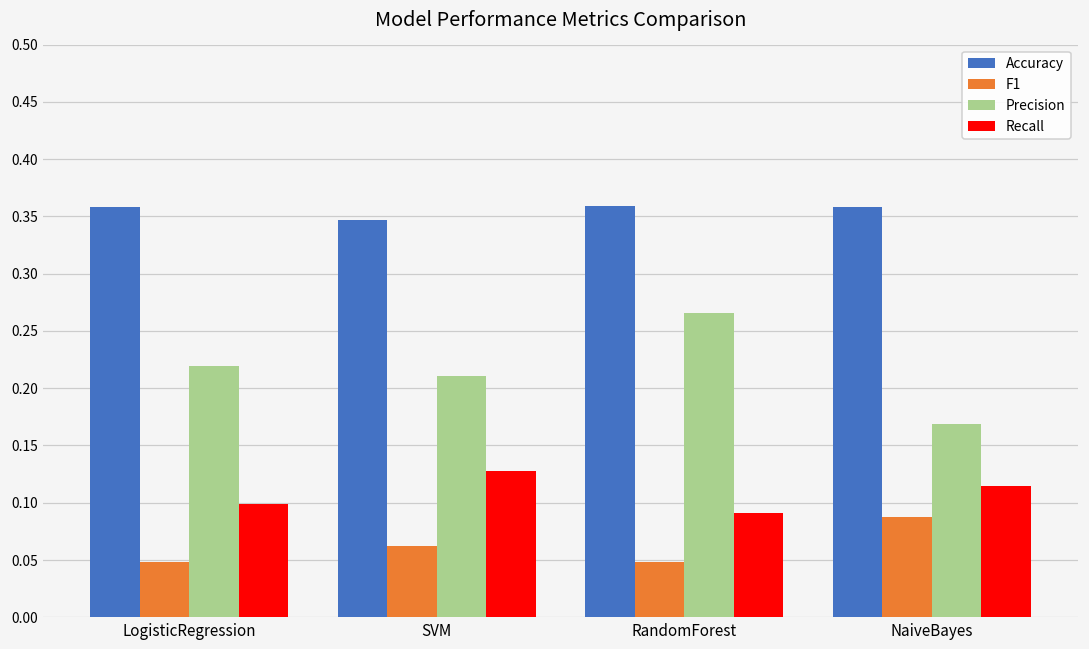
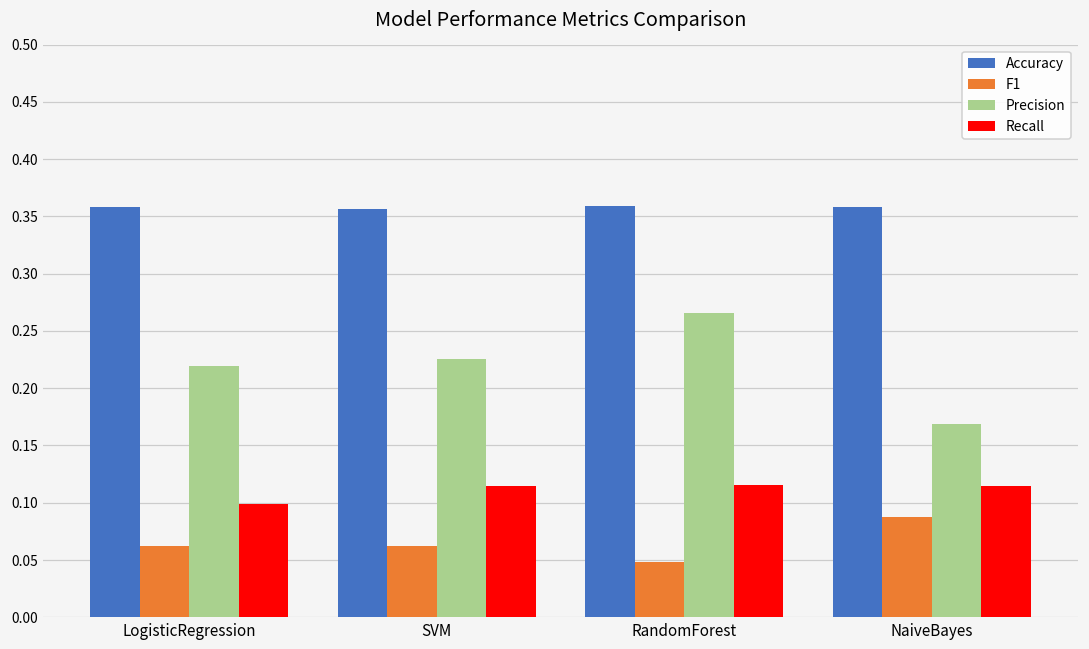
F1, LogisticRegression: 0.048 -> 0.062
Accuracy, SVM: 0.347 -> 0.357
Precision, SVM: 0.211 -> 0.226
Recall, SVM: 0.128 -> 0.114
Recall, RandomForest: 0.091 -> 0.116
